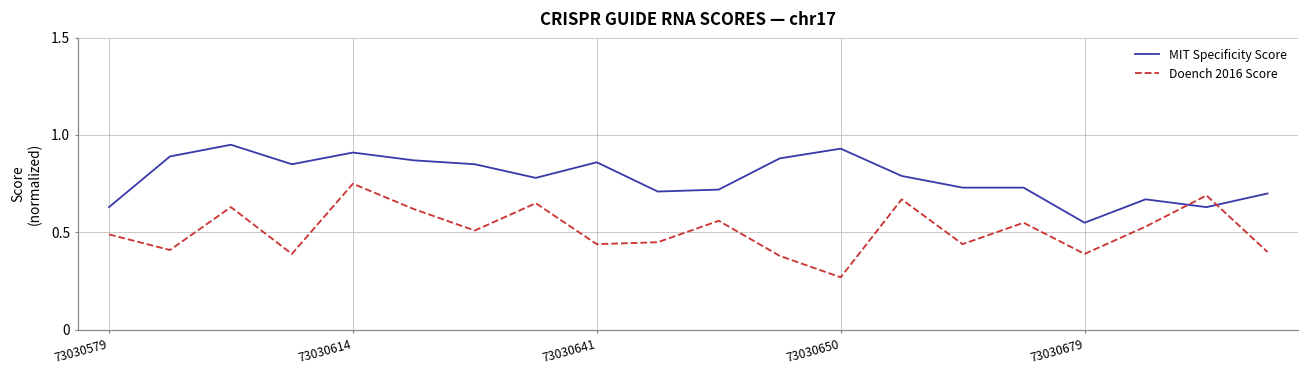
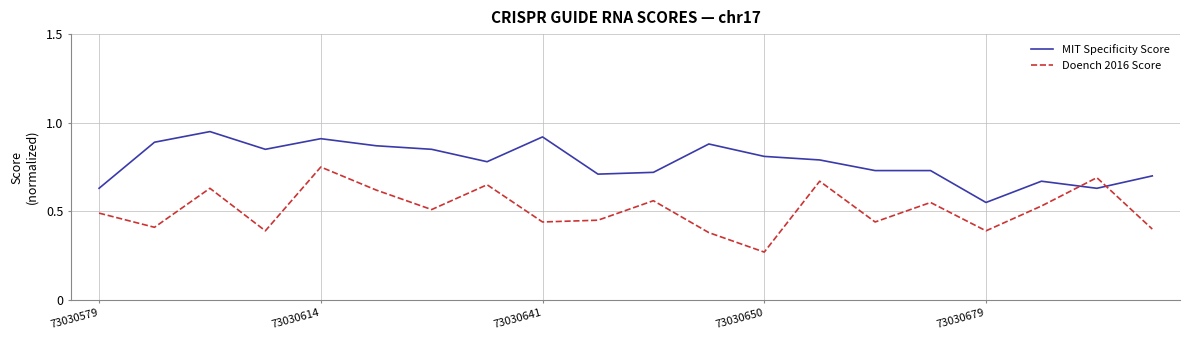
MIT Specificity Score, 73030641: 0.86 -> 0.92
MIT Specificity Score, 73030650: 0.93 -> 0.81
